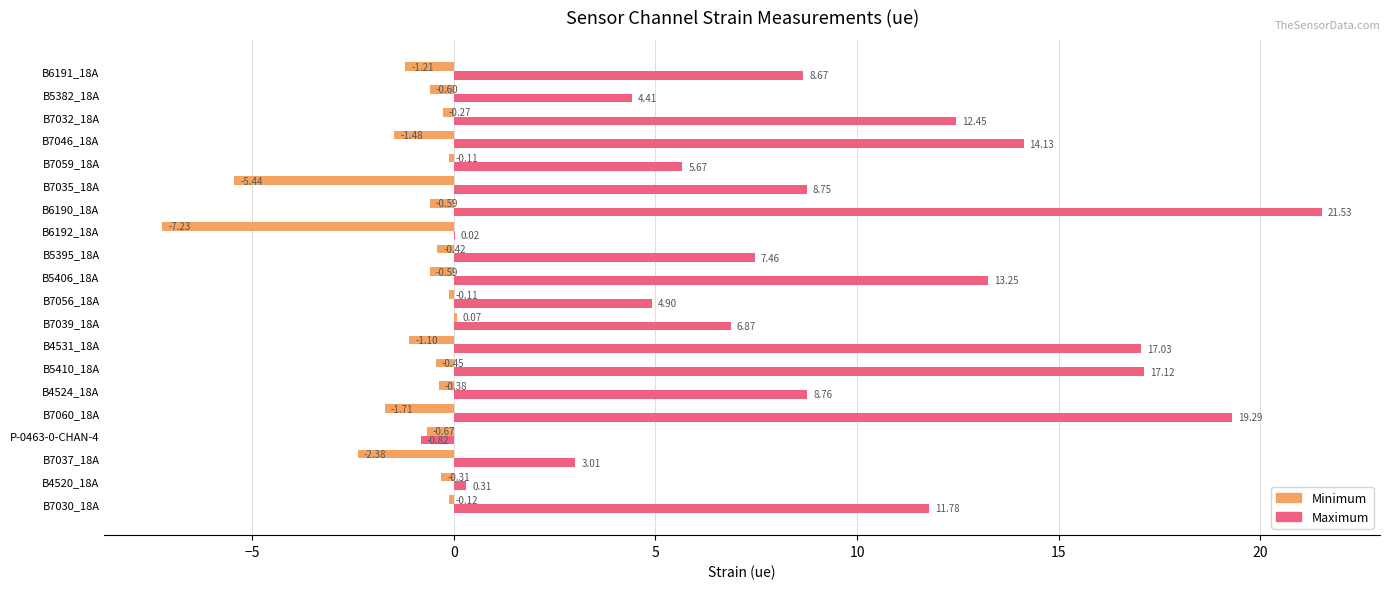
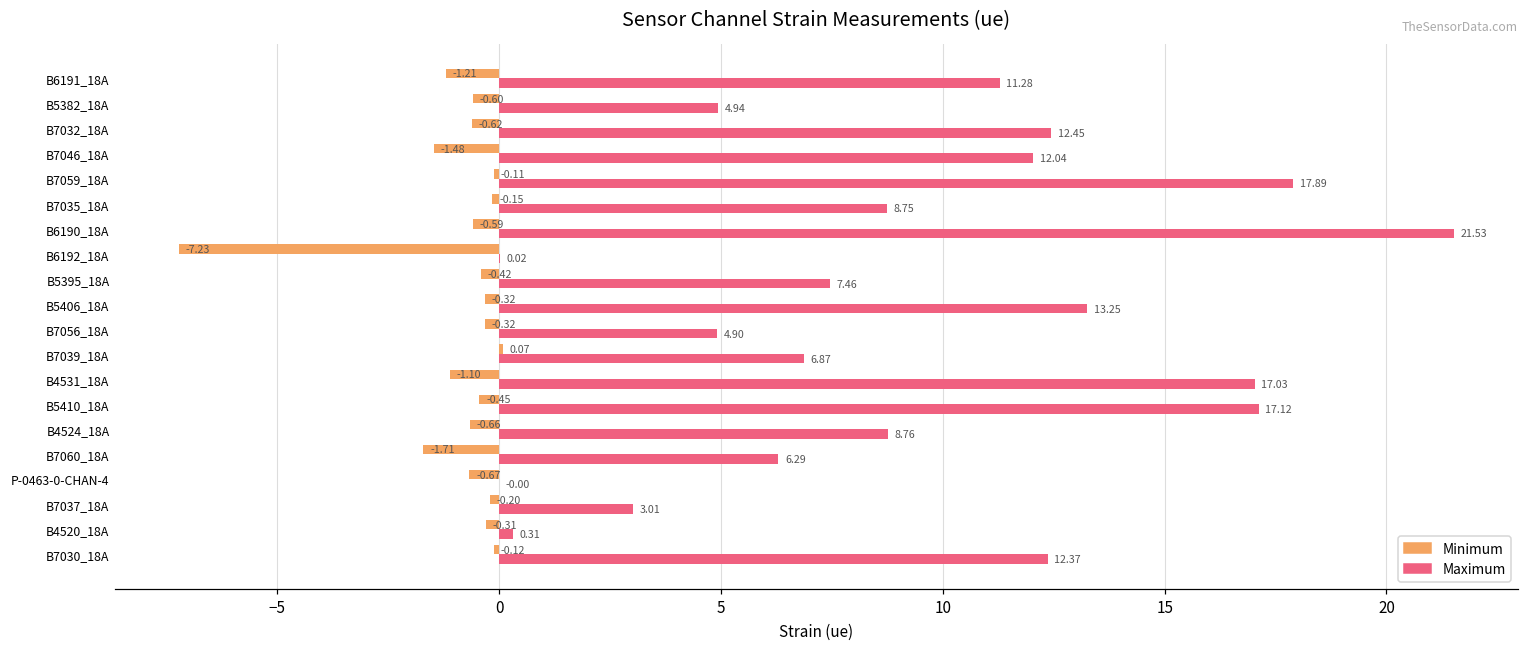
Maximum, B6191_18A: 8.67 -> 11.28
Maximum, B5382_18A: 4.41 -> 4.94
Minimum, B7032_18A: -0.27 -> -0.62
Maximum, B7046_18A: 14.13 -> 12.04
Maximum, B7059_18A: 5.67 -> 17.89
Minimum, B7035_18A: -5.44 -> -0.15
Minimum, B5406_18A: -0.59 -> -0.32
Minimum, B7056_18A: -0.11 -> -0.32
Minimum, B4524_18A: -0.38 -> -0.66
Maximum, B7060_18A: 19.29 -> 6.29
Maximum, P-0463-0-CHAN-4: -0.82 -> -0.00
Minimum, B7037_18A: -2.38 -> -0.20
Maximum, B7030_18A: 11.78 -> 12.37
